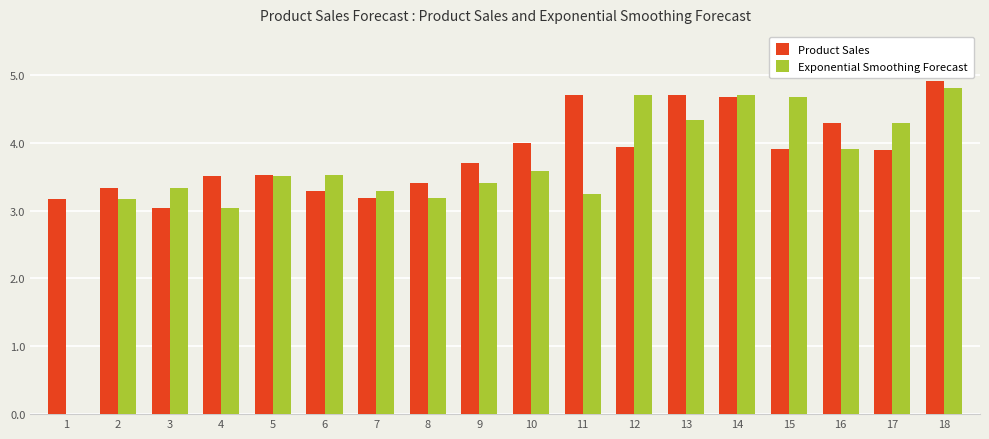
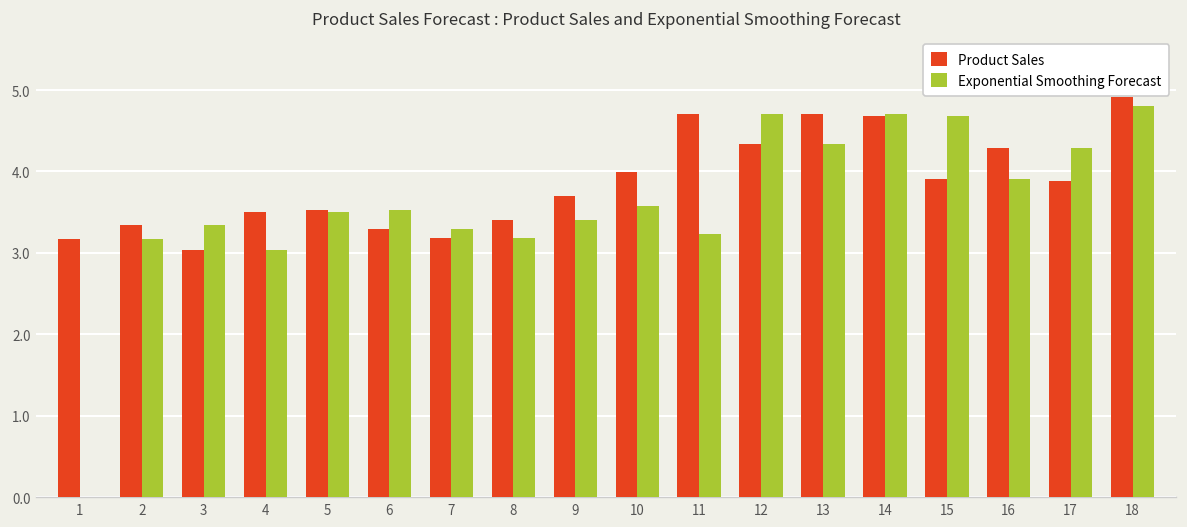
Product Sales, 12: 3.9 -> 4.3
